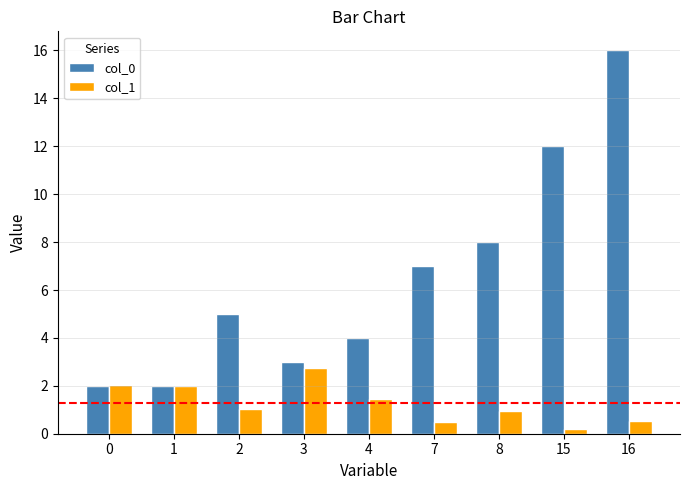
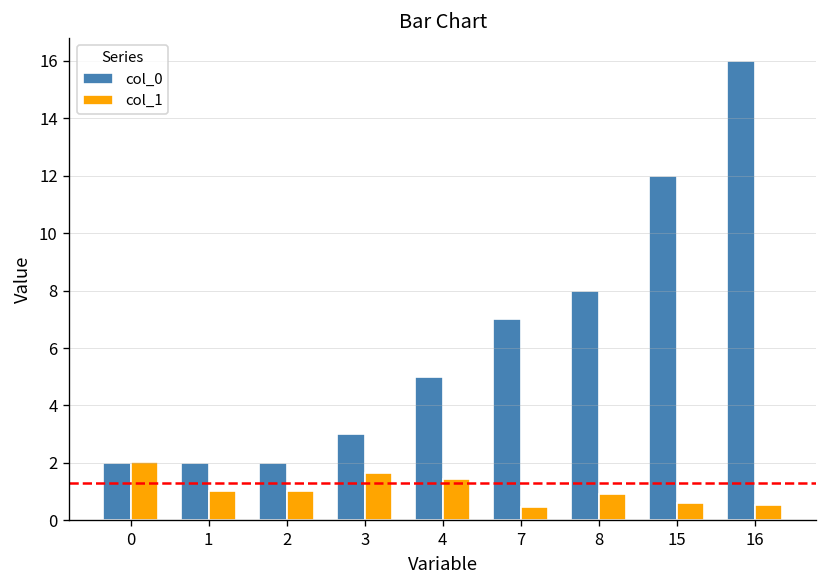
col_1, 1: 2.0 -> 1.0
col_0, 2: 5 -> 2
col_1, 3: 2.7 -> 1.7
col_0, 4: 4 -> 5
col_1, 15: 0.2 -> 0.6
